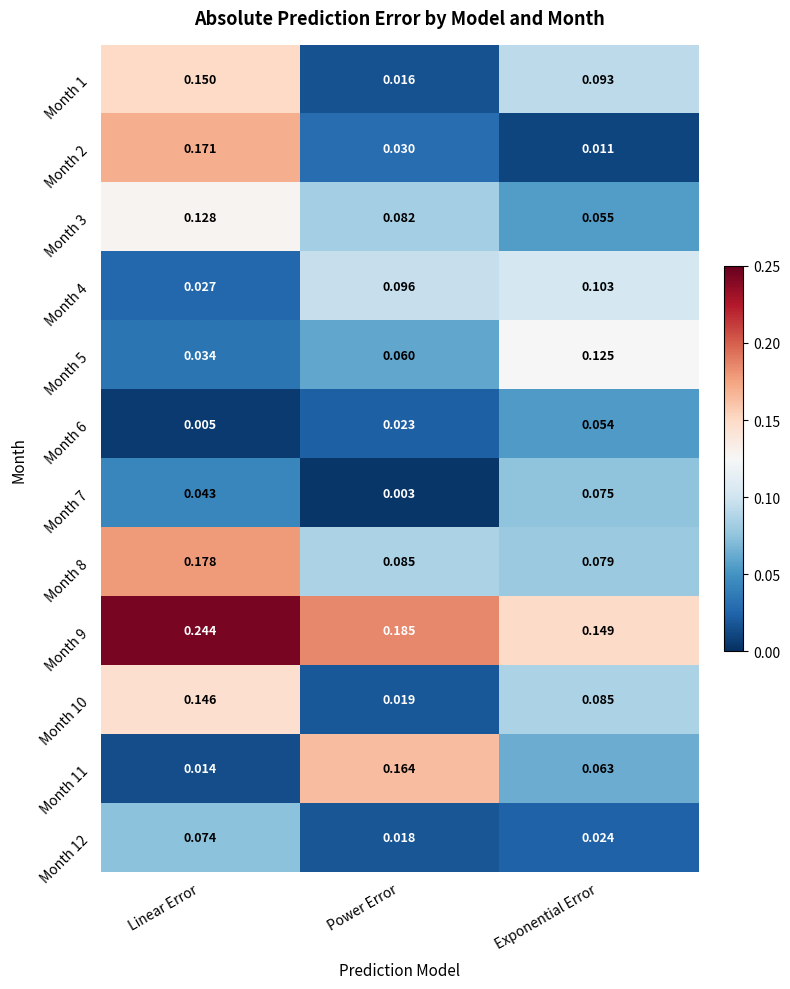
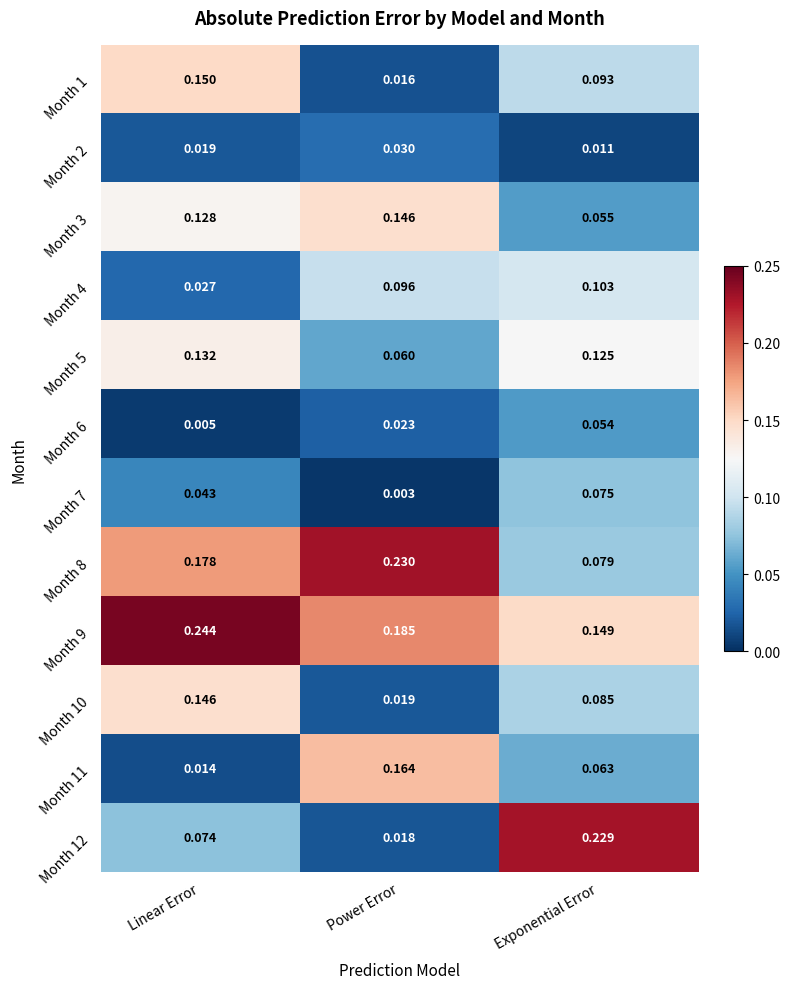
Month 2, Linear Error: 0.171 -> 0.019
Month 3, Power Error: 0.082 -> 0.146
Month 5, Linear Error: 0.034 -> 0.132
Month 8, Power Error: 0.085 -> 0.230
Month 12, Exponential Error: 0.024 -> 0.229
